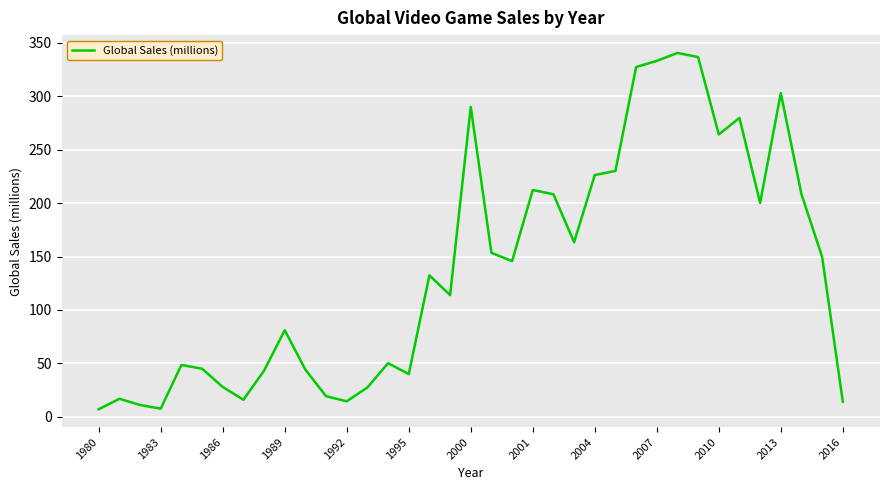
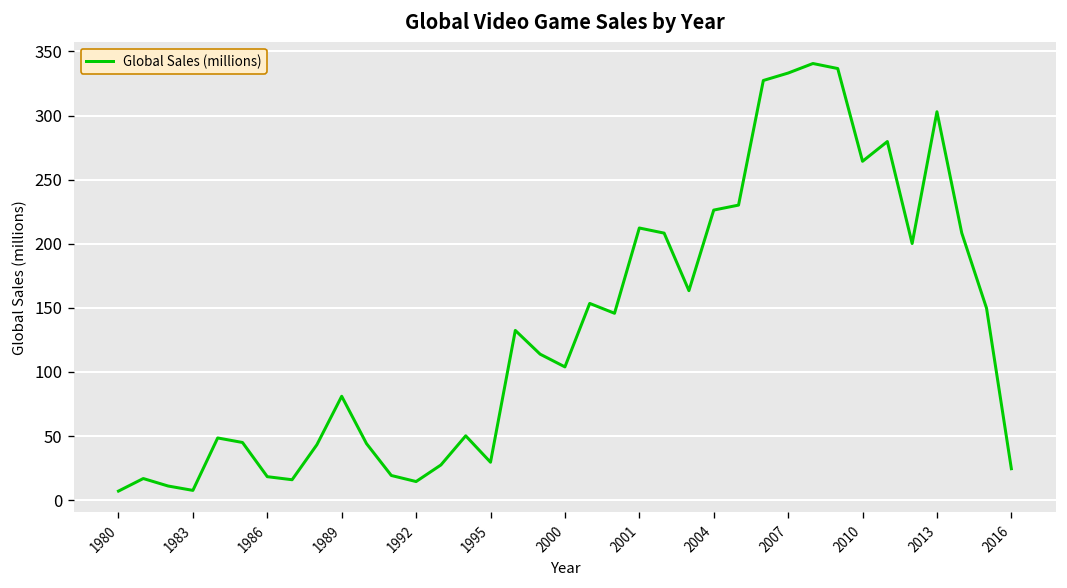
1986: 28 -> 18
1995: 40 -> 30
2000: 290 -> 104
2016: 14 -> 25
